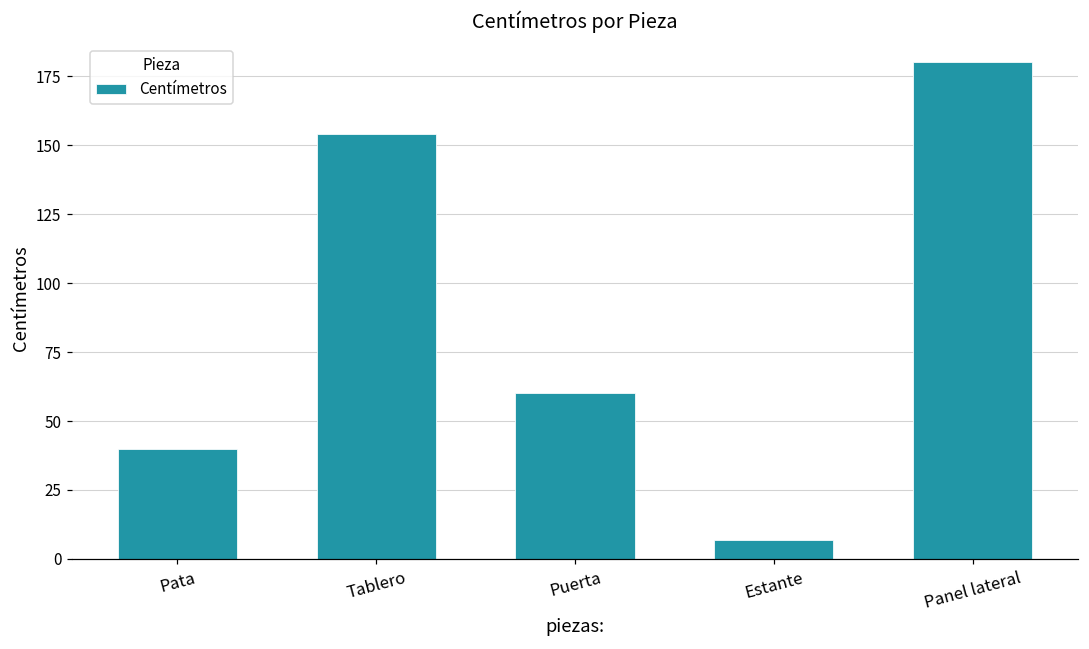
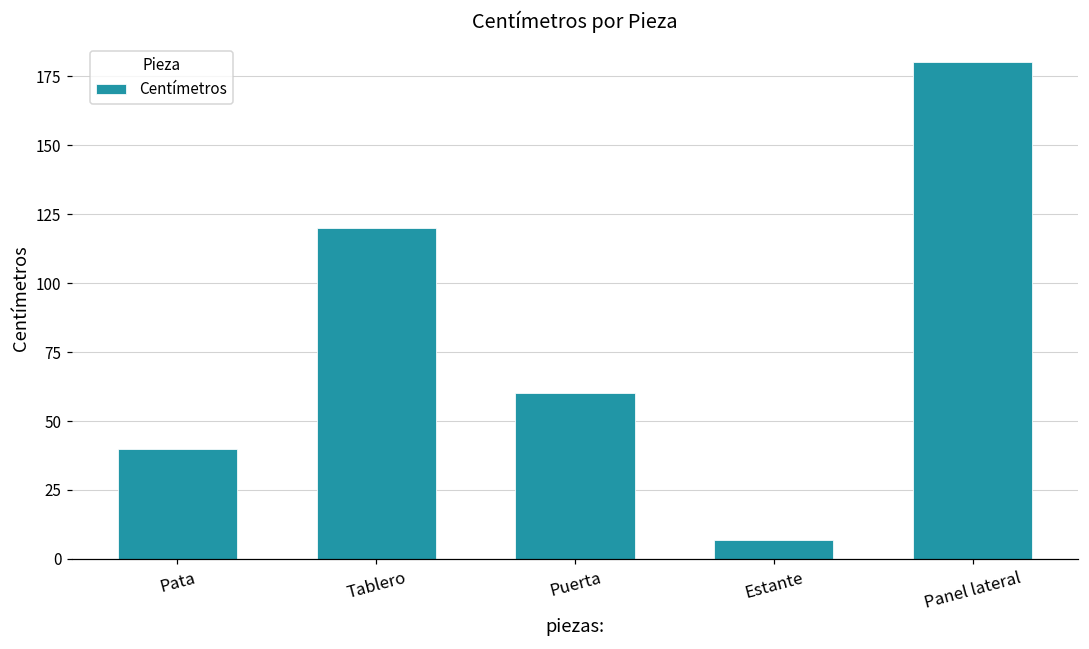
Tablero: 154 -> 120
